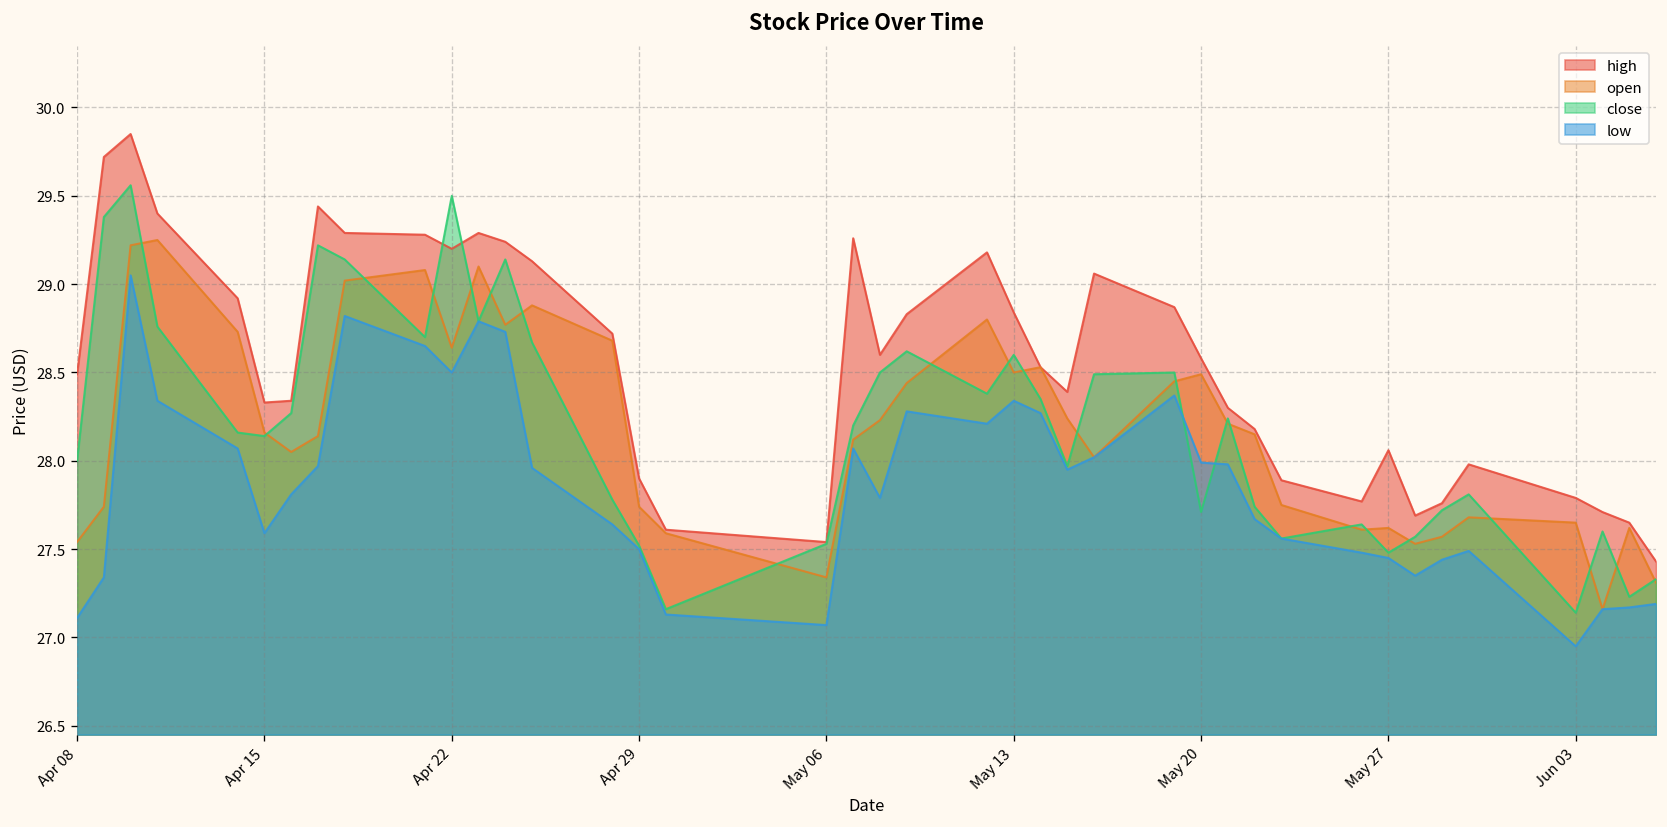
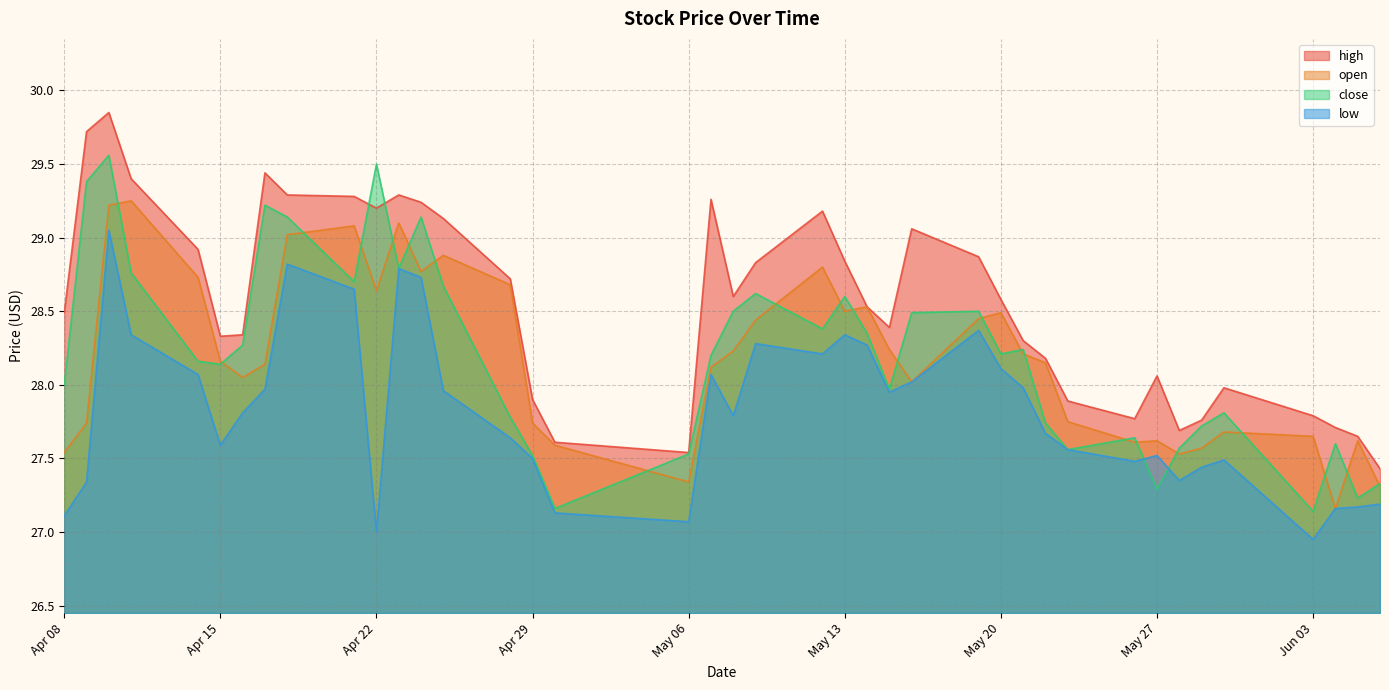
low, Apr 22: 28.5 -> 27.0
close, May 20: 27.71 -> 28.21
low, May 20: 27.99 -> 28.11
close, May 27: 27.48 -> 27.29
low, May 27: 27.45 -> 27.52
